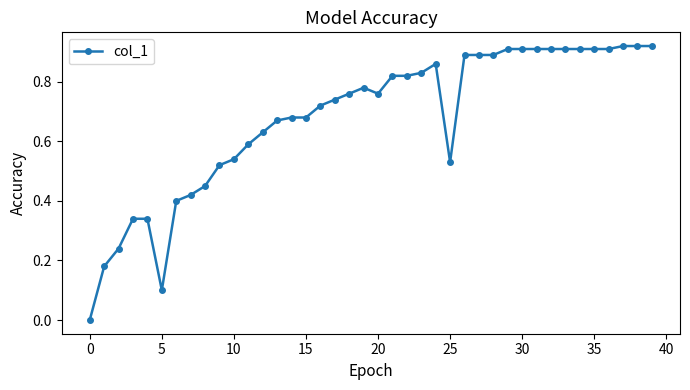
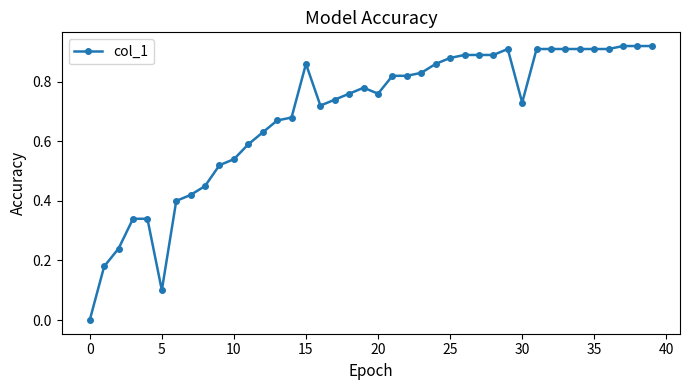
15: 0.68 -> 0.86
25: 0.53 -> 0.88
30: 0.91 -> 0.73
